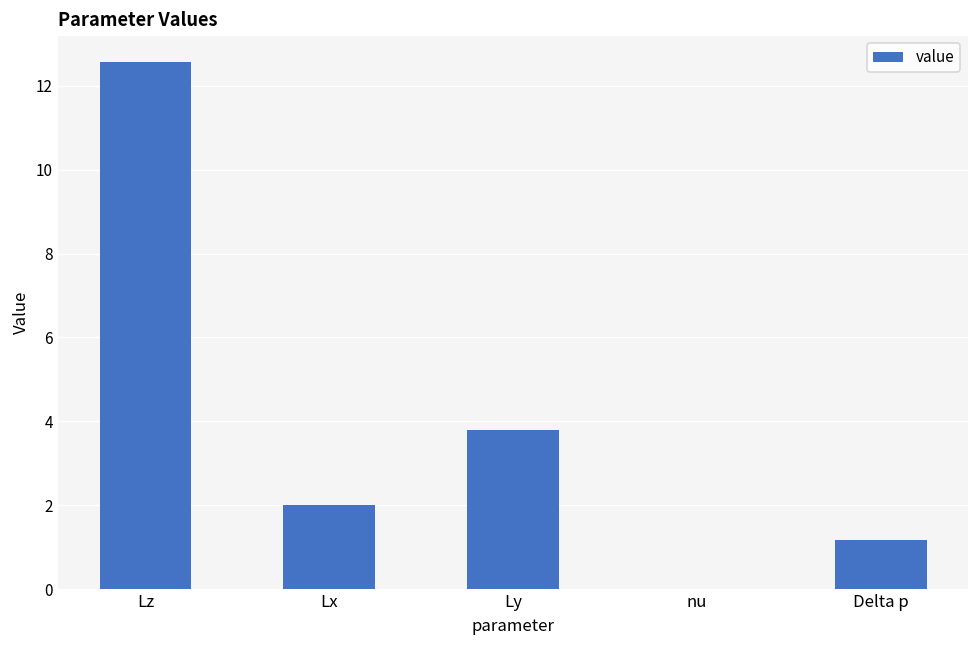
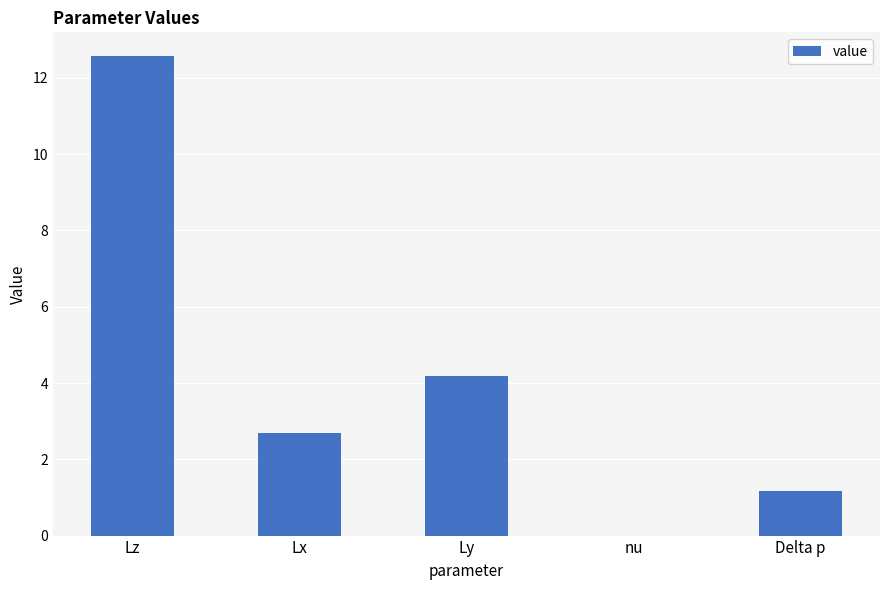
Lx: 2.0 -> 2.7
Ly: 3.8 -> 4.2
